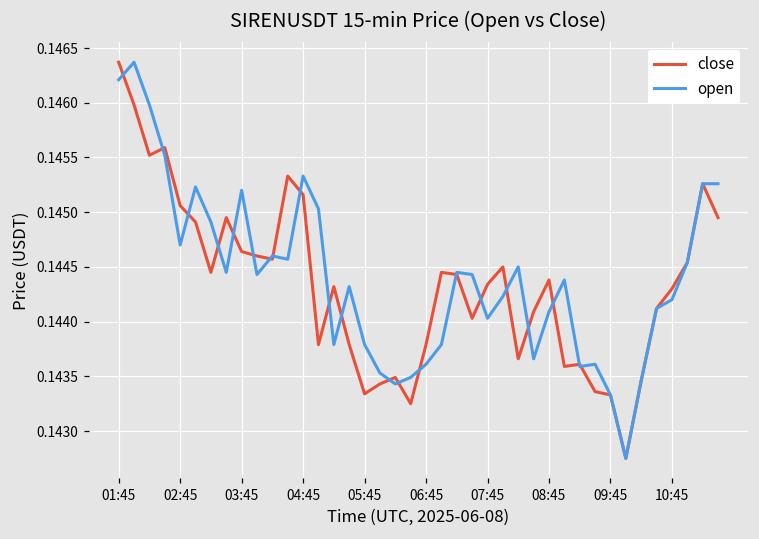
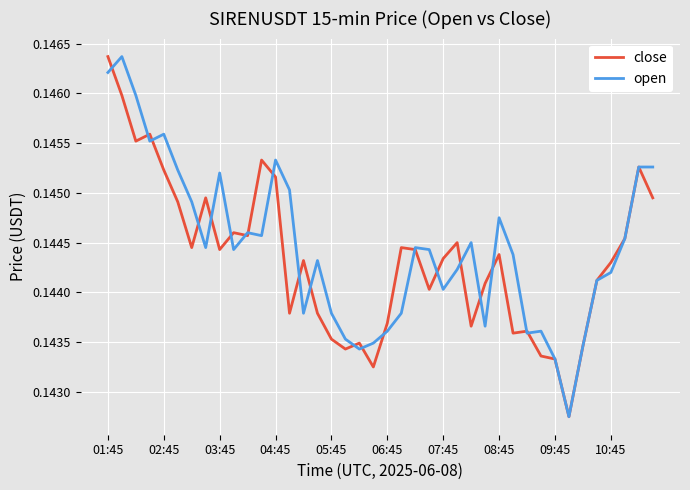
close, 02:45: 0.1451 -> 0.1452
open, 02:45: 0.1447 -> 0.1456
close, 03:45: 0.1446 -> 0.1444
close, 05:45: 0.1433 -> 0.1435
close, 06:45: 0.1438 -> 0.1437
open, 08:45: 0.1441 -> 0.1448
